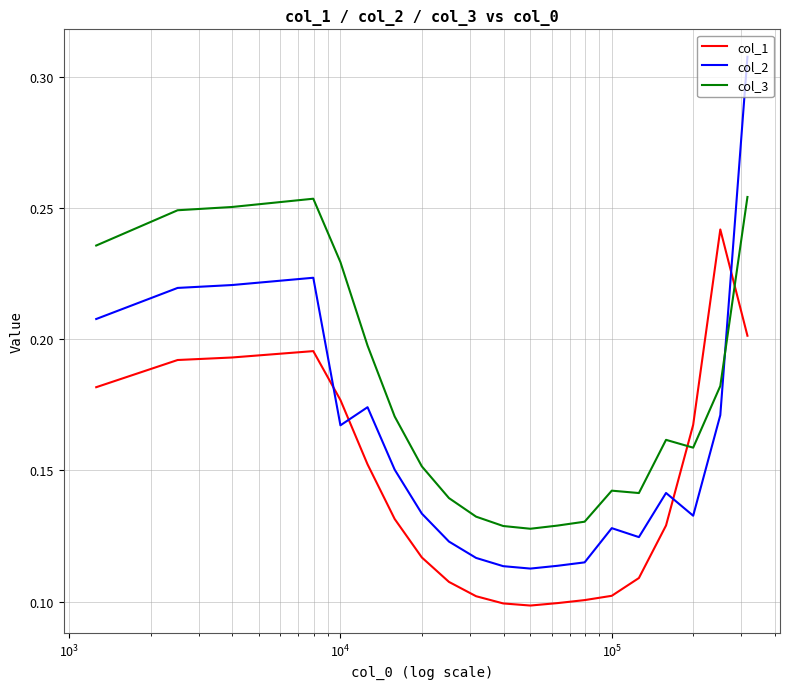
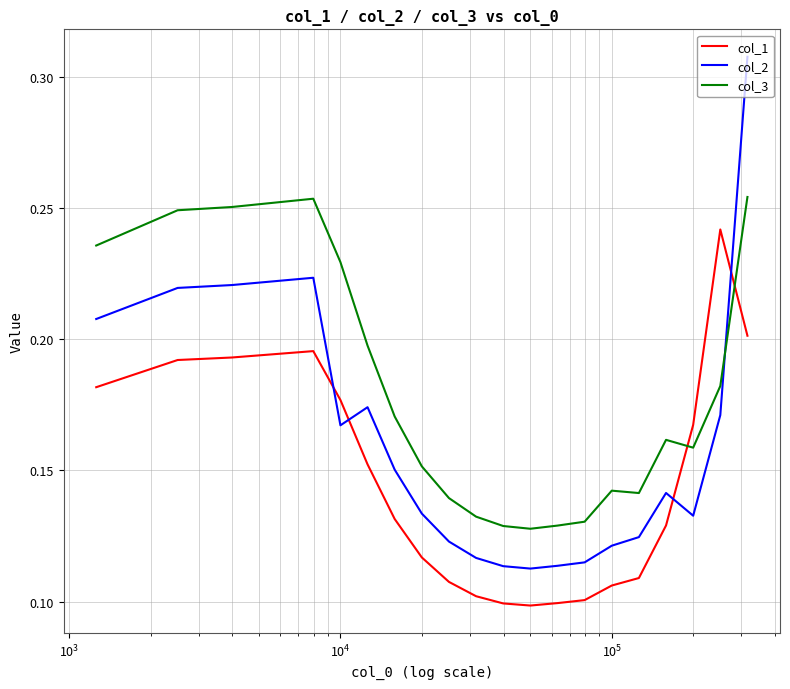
col_1, 10^5: 0.102 -> 0.106
col_2, 10^5: 0.128 -> 0.121
